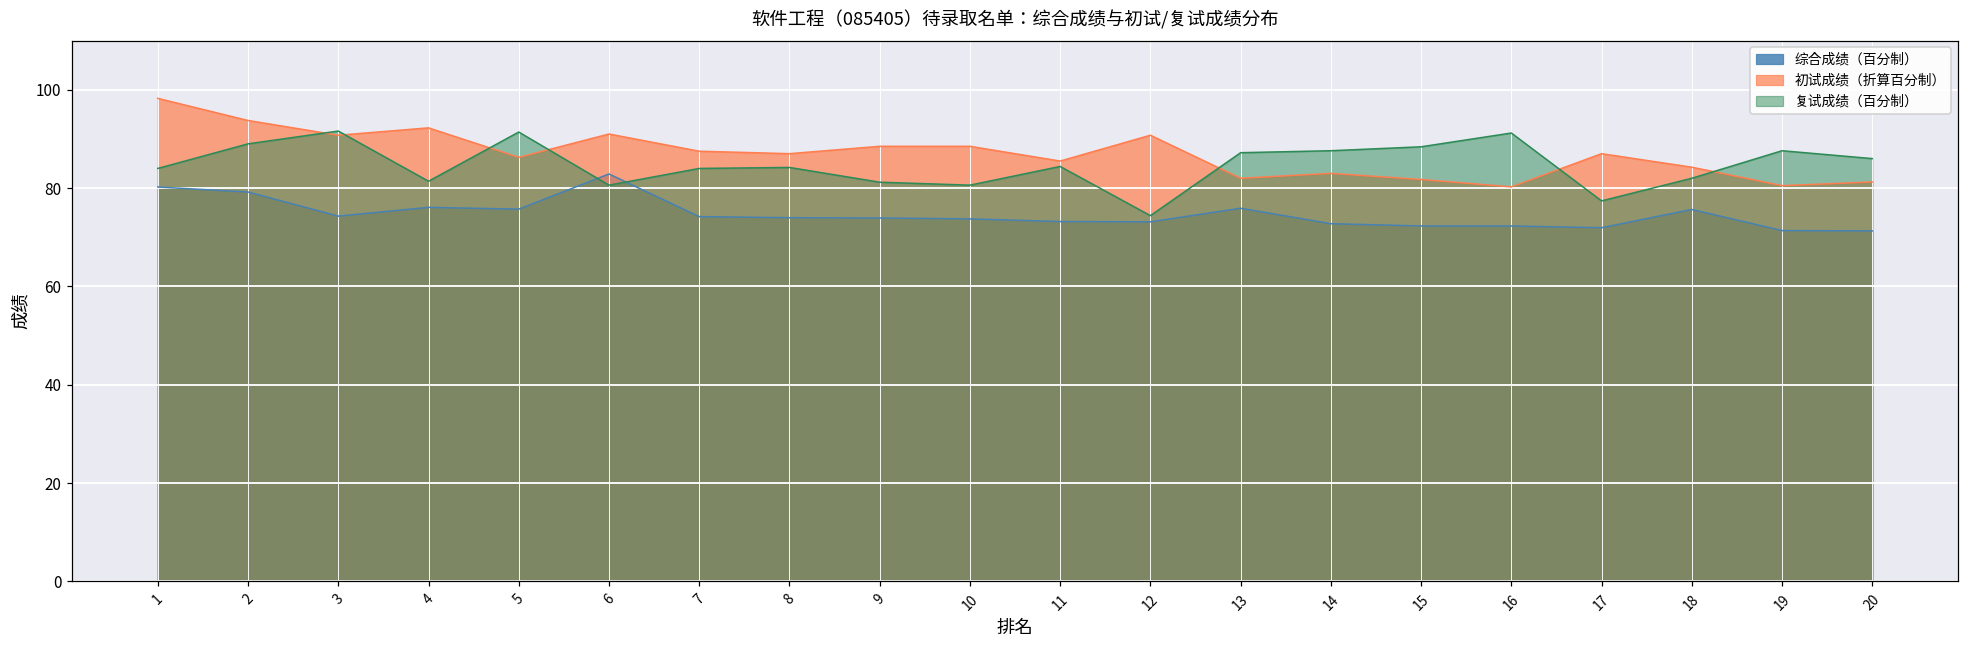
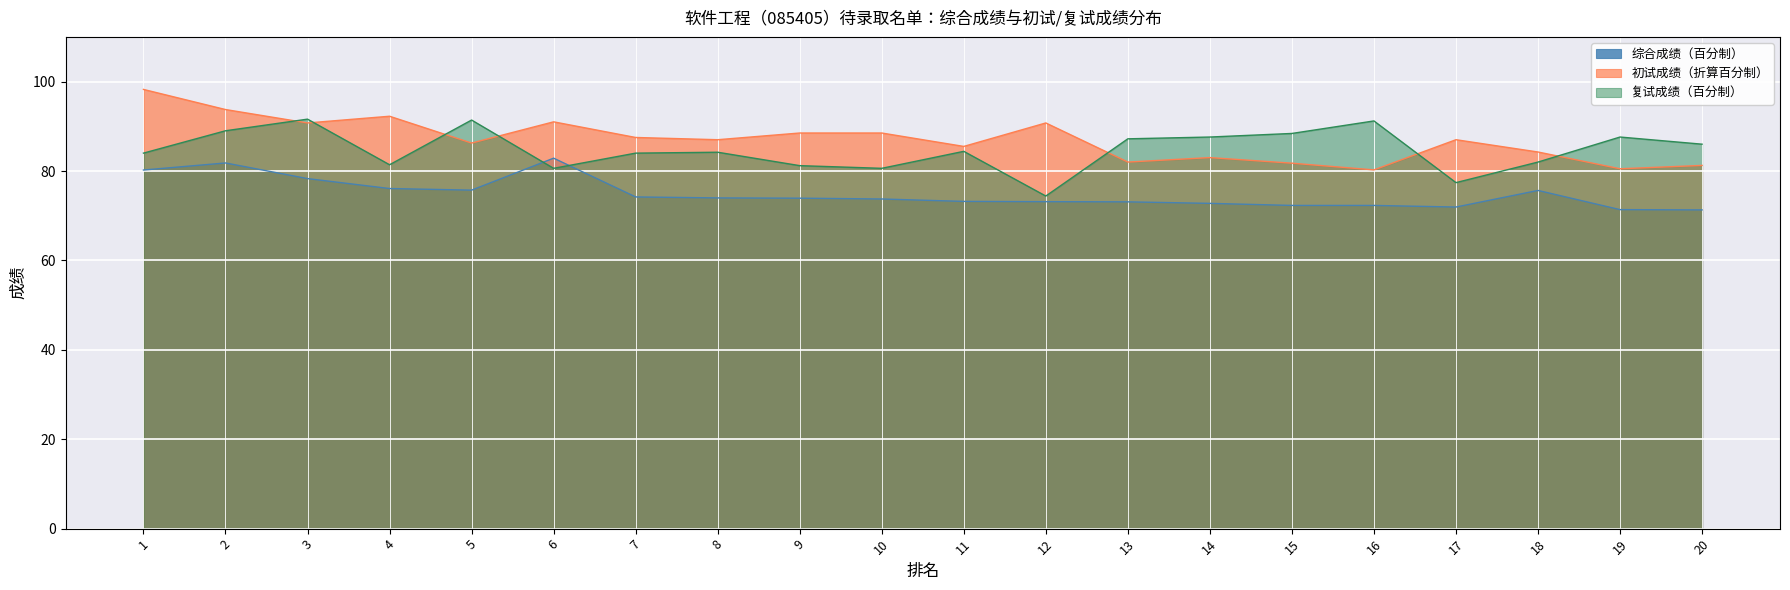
综合成绩（百分制）, 2: 79 -> 82
综合成绩（百分制）, 3: 74 -> 78
综合成绩（百分制）, 13: 76 -> 73
